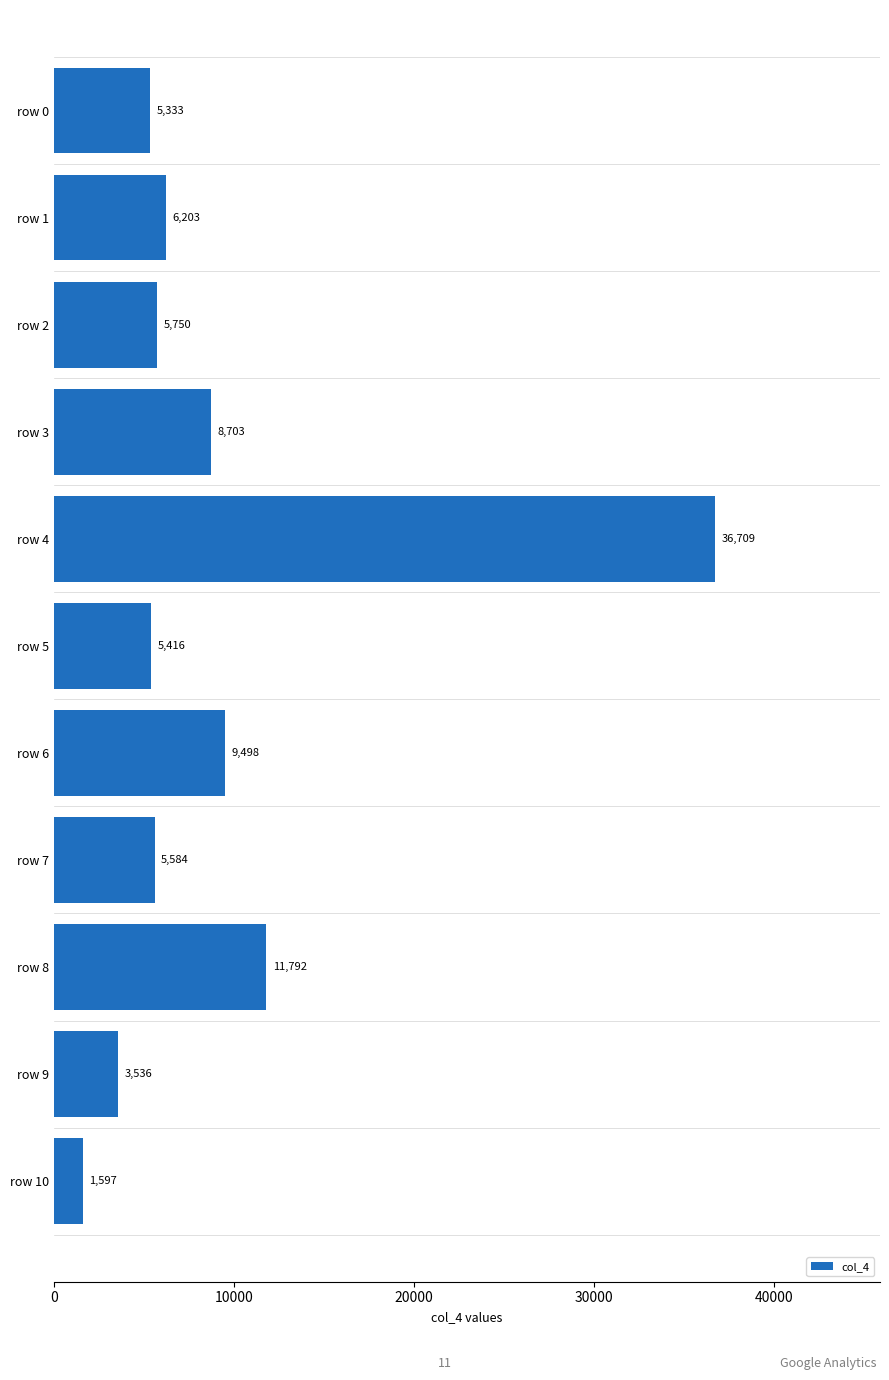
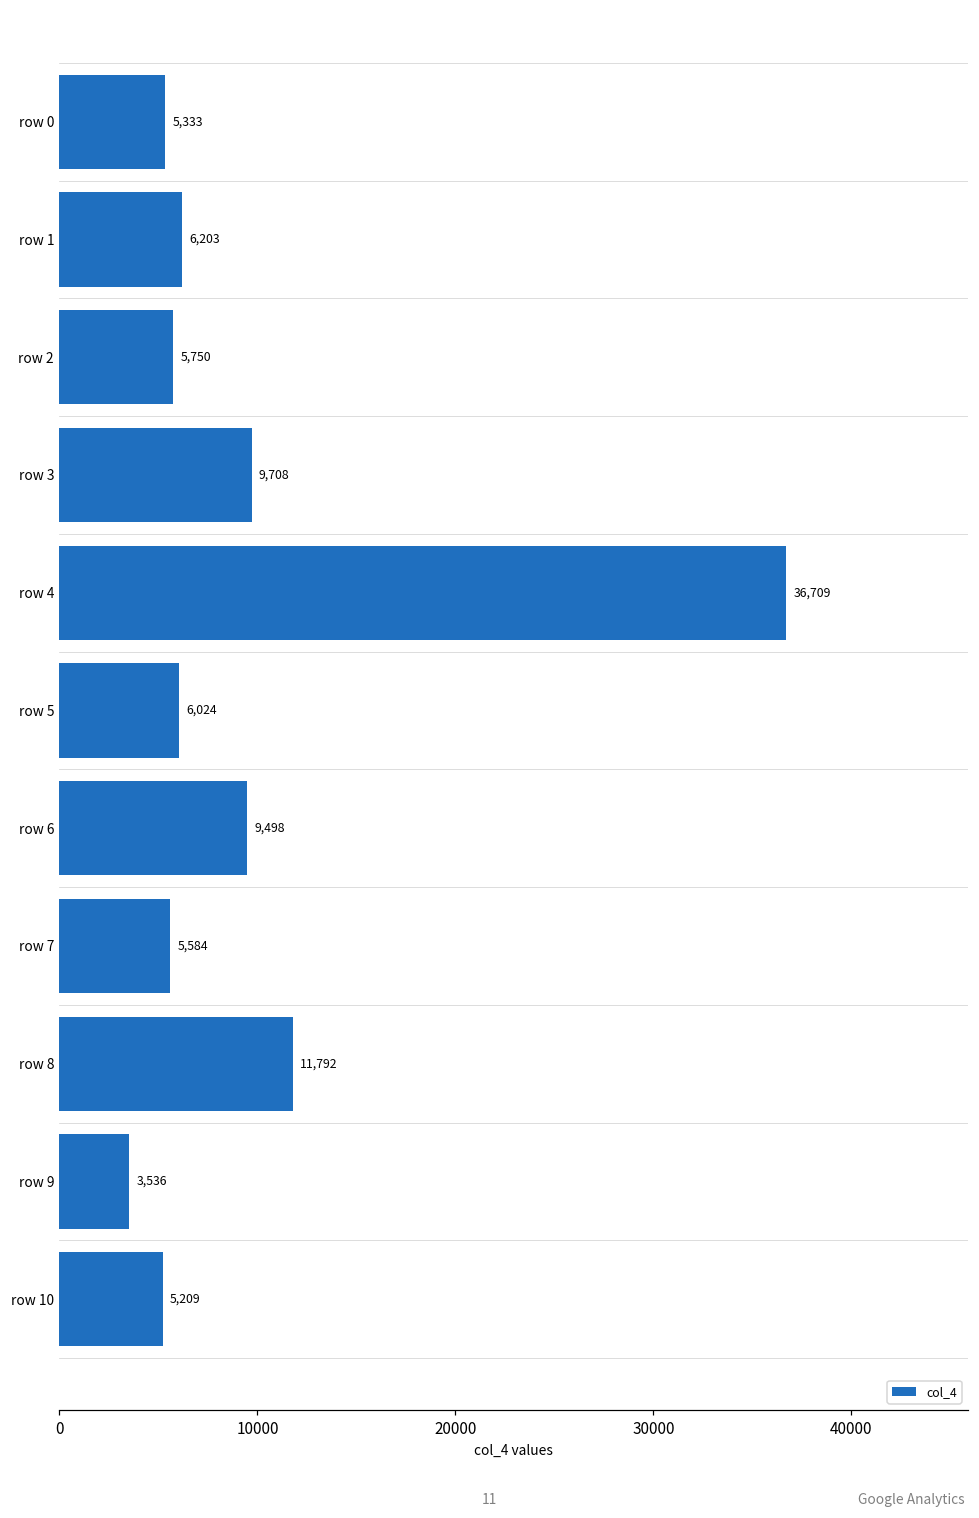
row 3: 8,703 -> 9,708
row 5: 5,416 -> 6,024
row 10: 1,597 -> 5,209
